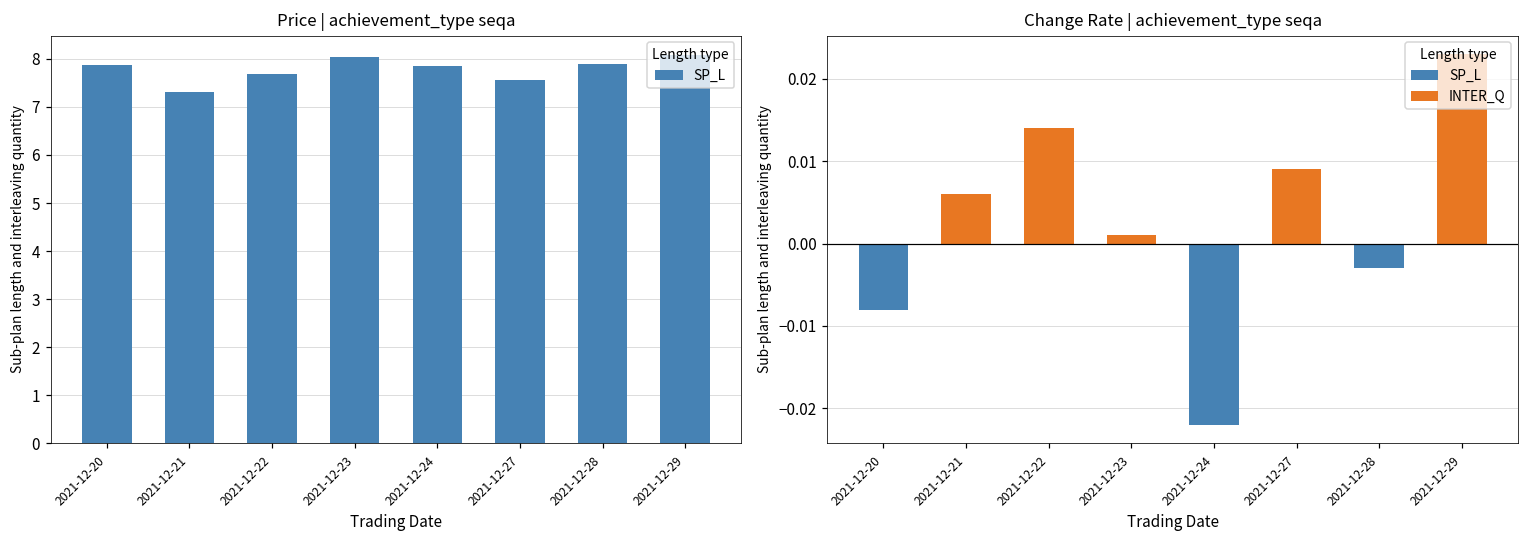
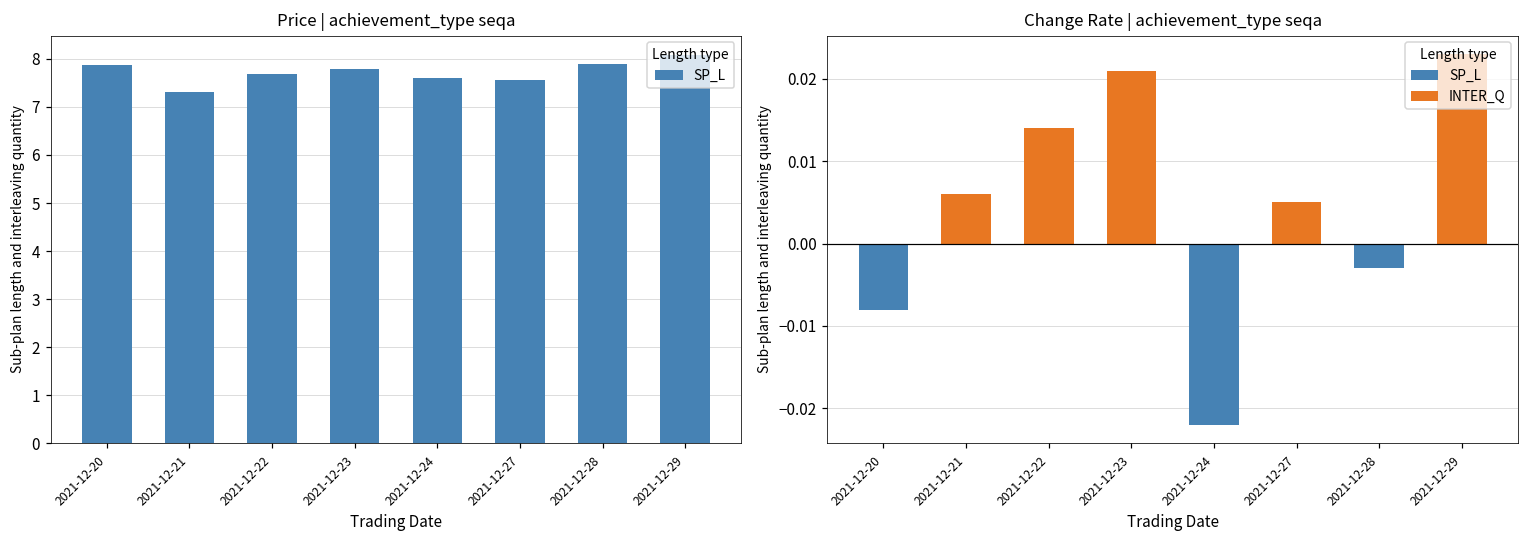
Price | achievement_type seqa, 2021-12-23: 8.0 -> 7.8
Price | achievement_type seqa, 2021-12-24: 7.9 -> 7.6
Change Rate | achievement_type seqa, 2021-12-23: 0.001 -> 0.021
Change Rate | achievement_type seqa, 2021-12-27: 0.009 -> 0.005
